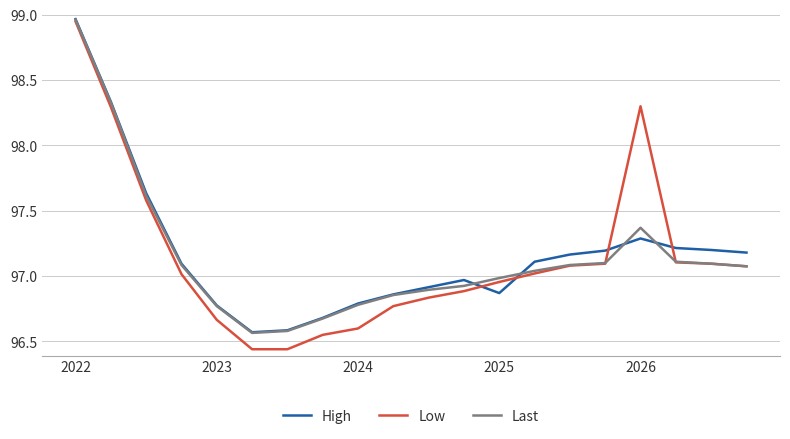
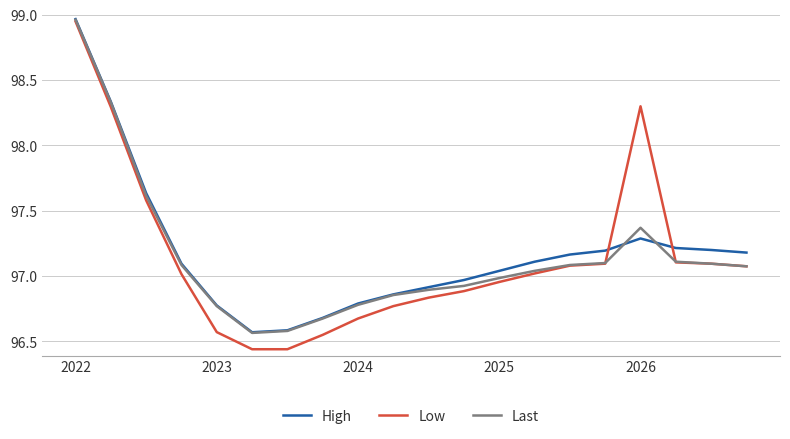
Low, 2023: 96.67 -> 96.57
Low, 2024: 96.60 -> 96.68
High, 2025: 96.87 -> 97.04
